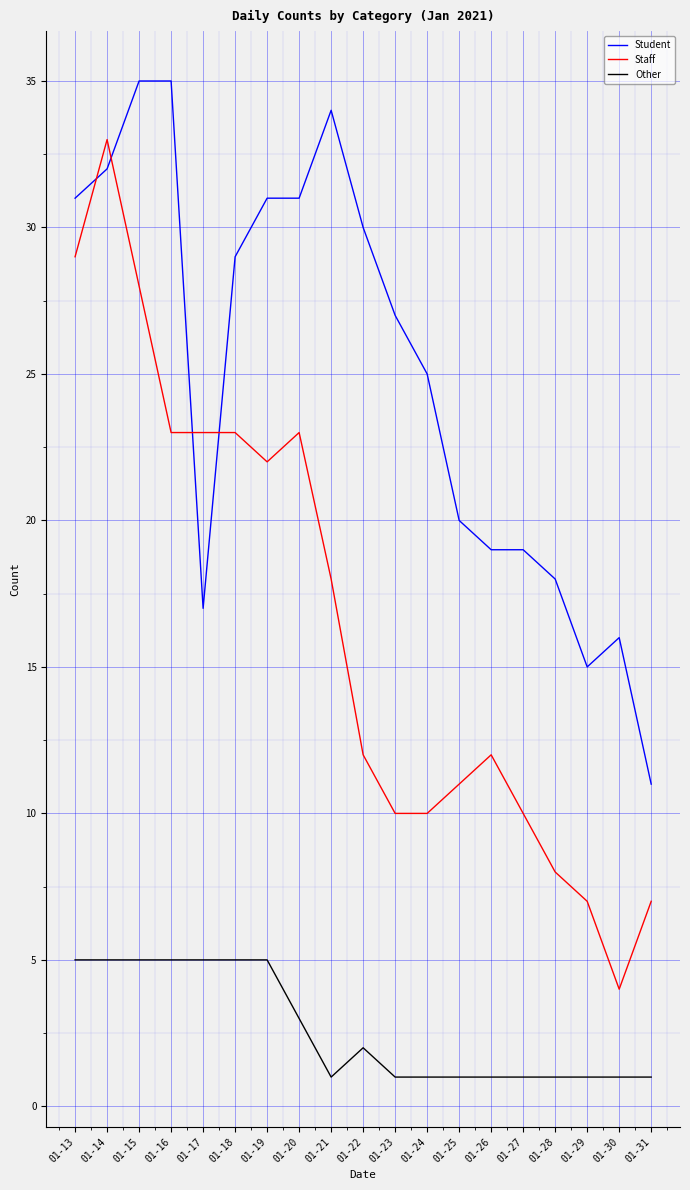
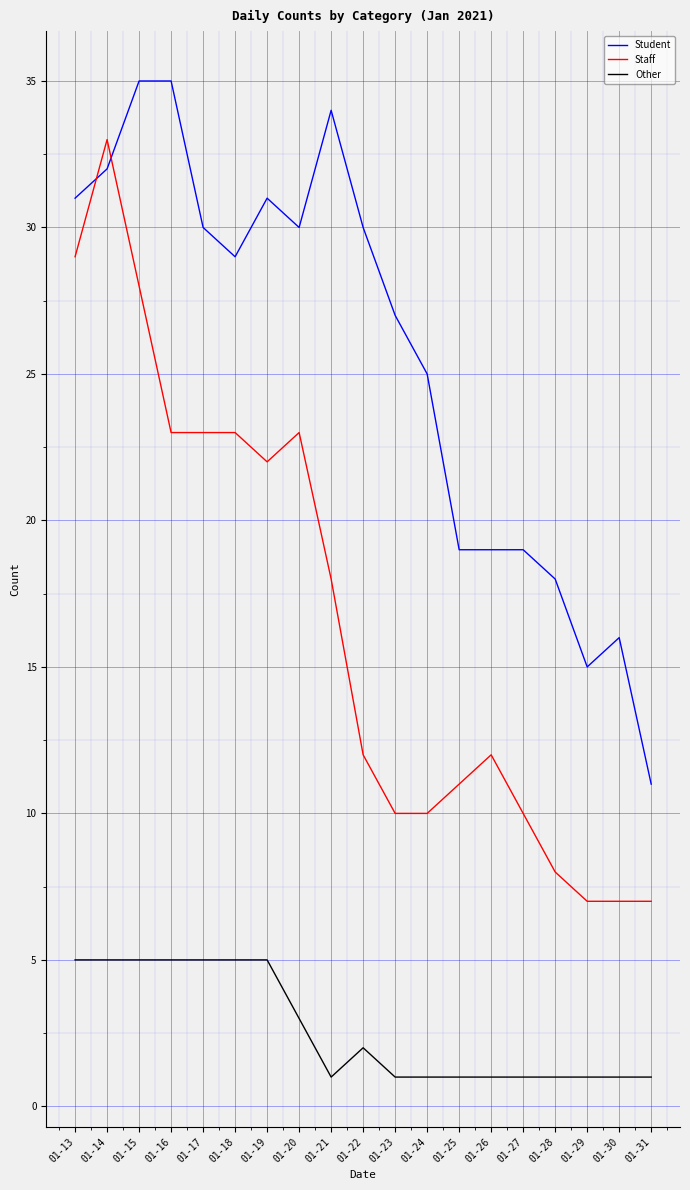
Student, 01-17: 17 -> 30
Student, 01-20: 31 -> 30
Student, 01-25: 20 -> 19
Staff, 01-30: 4 -> 7
